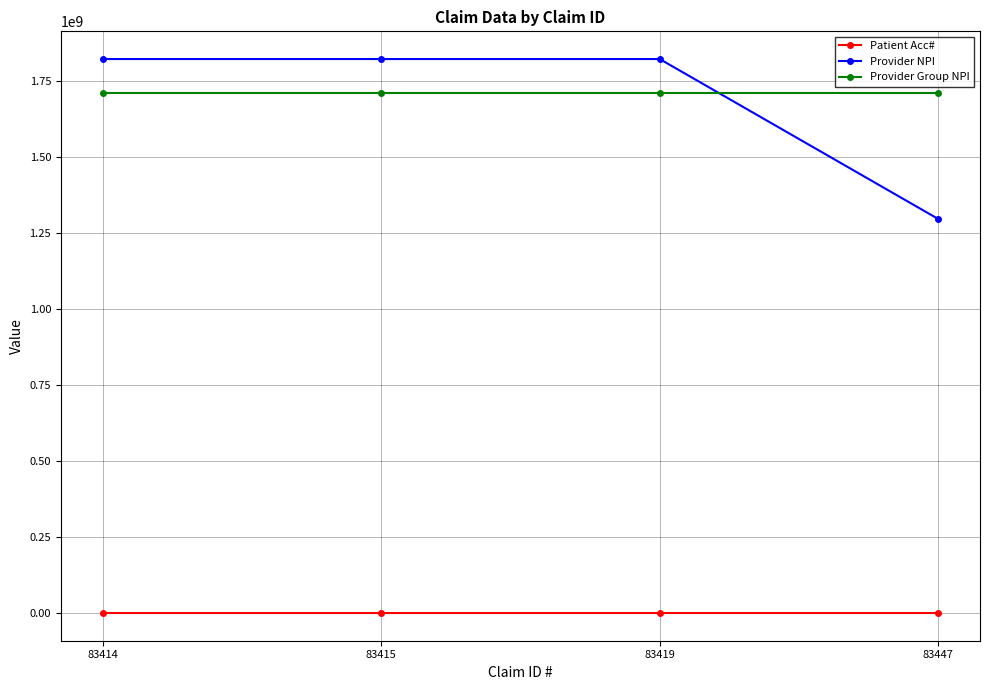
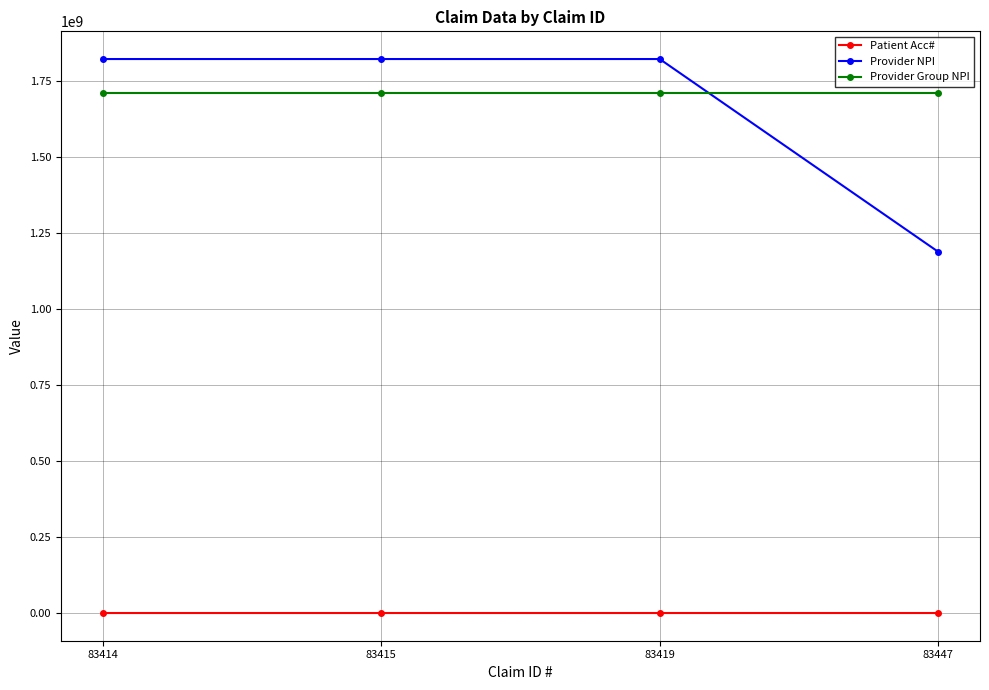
Provider NPI, 83447: 1300000000 -> 1190000000
